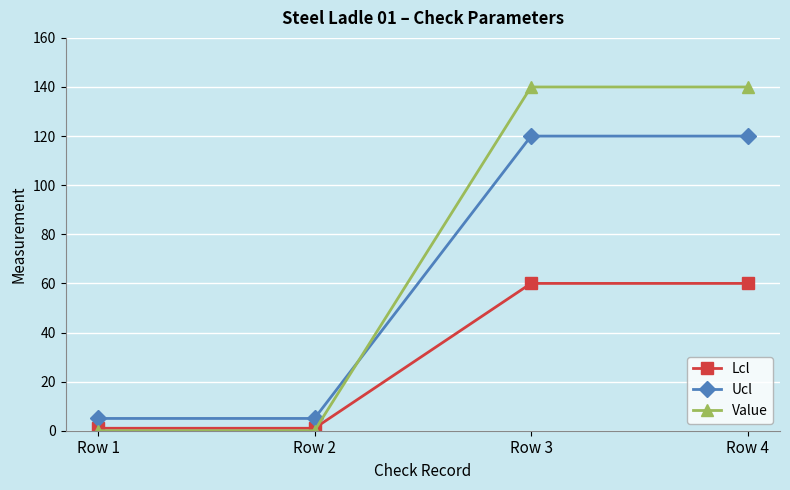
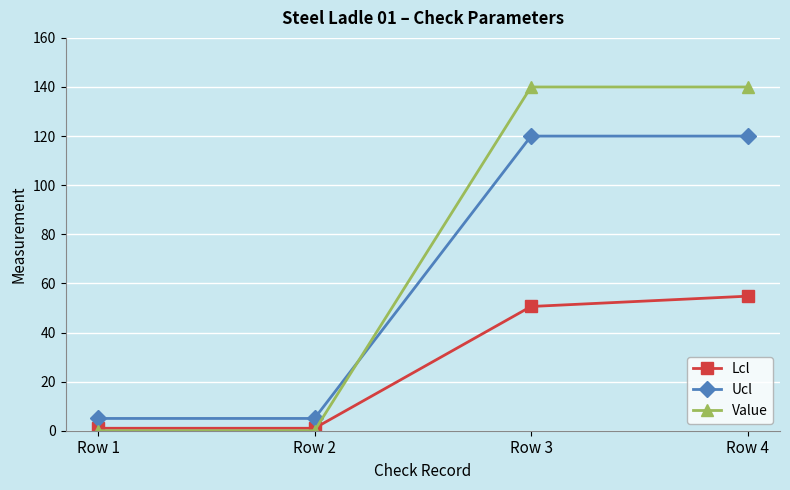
Lcl, Row 3: 60 -> 51
Lcl, Row 4: 60 -> 55
